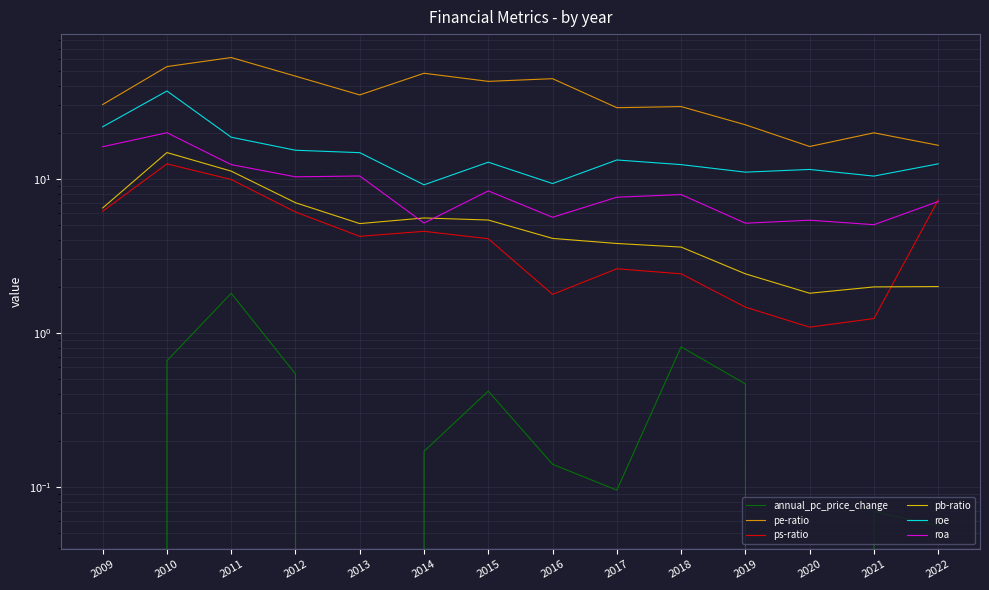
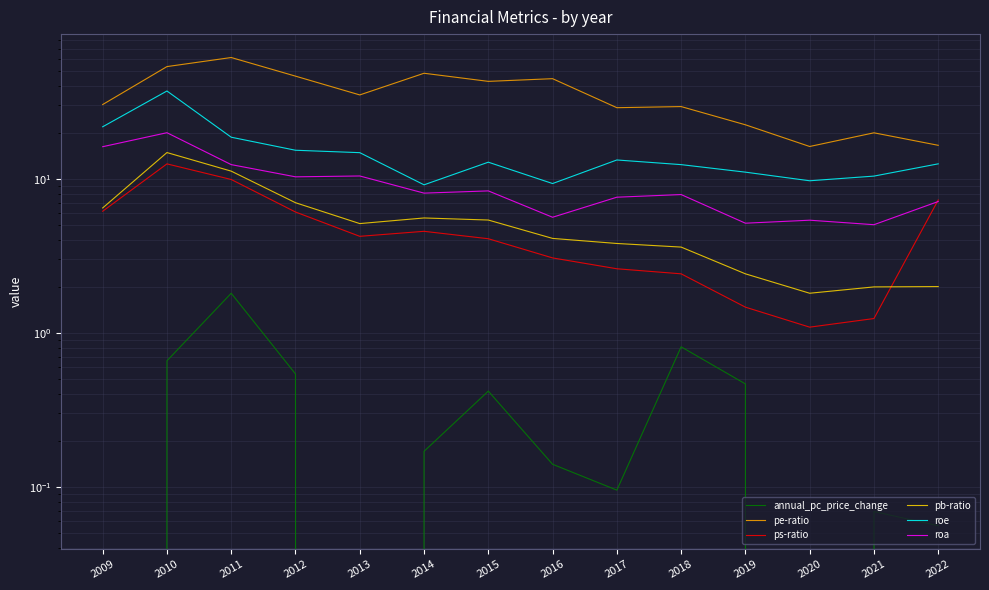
roa, 2014: 5.2 -> 8
ps-ratio, 2016: 1.8 -> 3.1
roe, 2020: 12 -> 10
